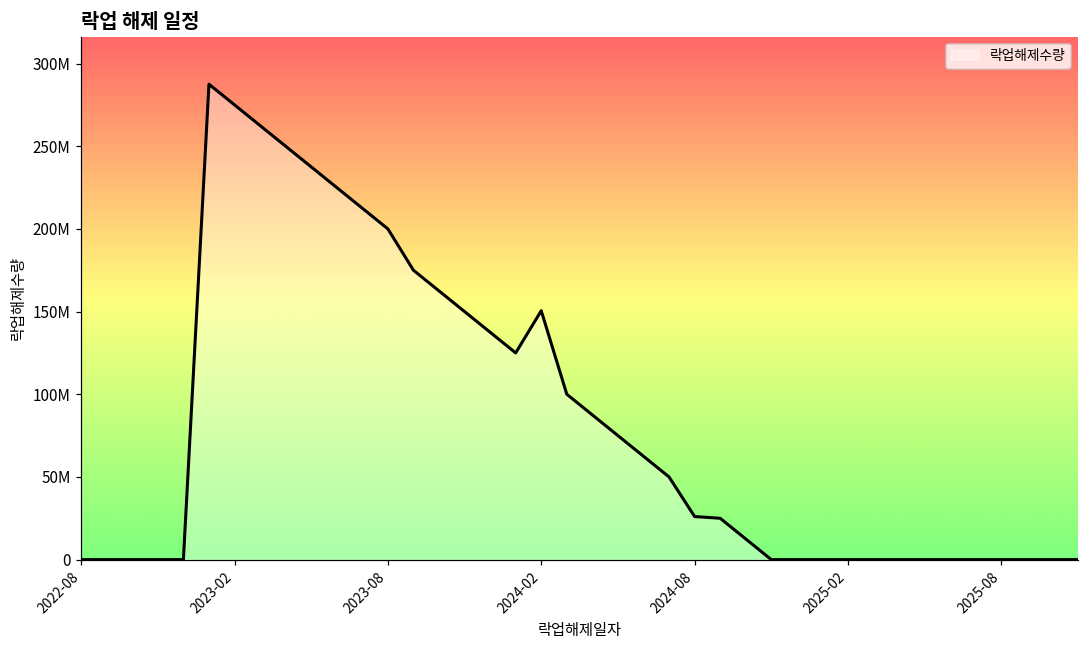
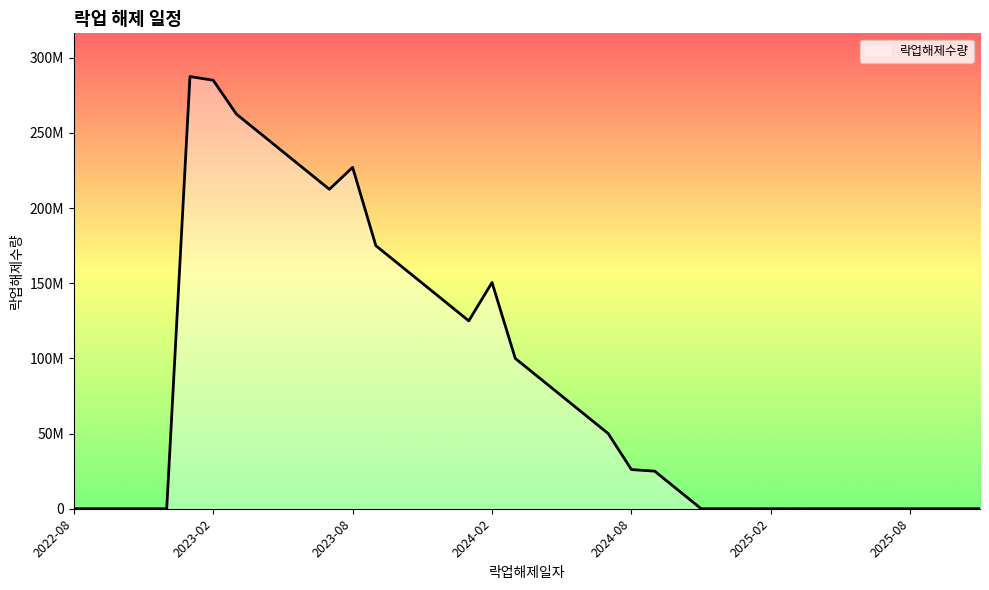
2023-02: 275000000 -> 285000000
2023-08: 200000000 -> 227000000
